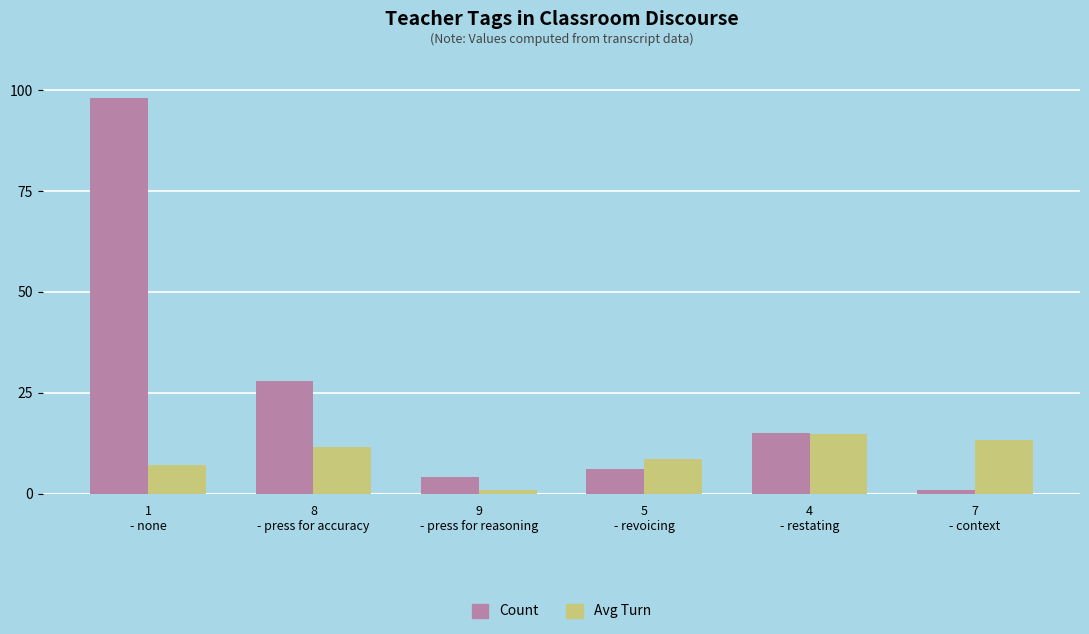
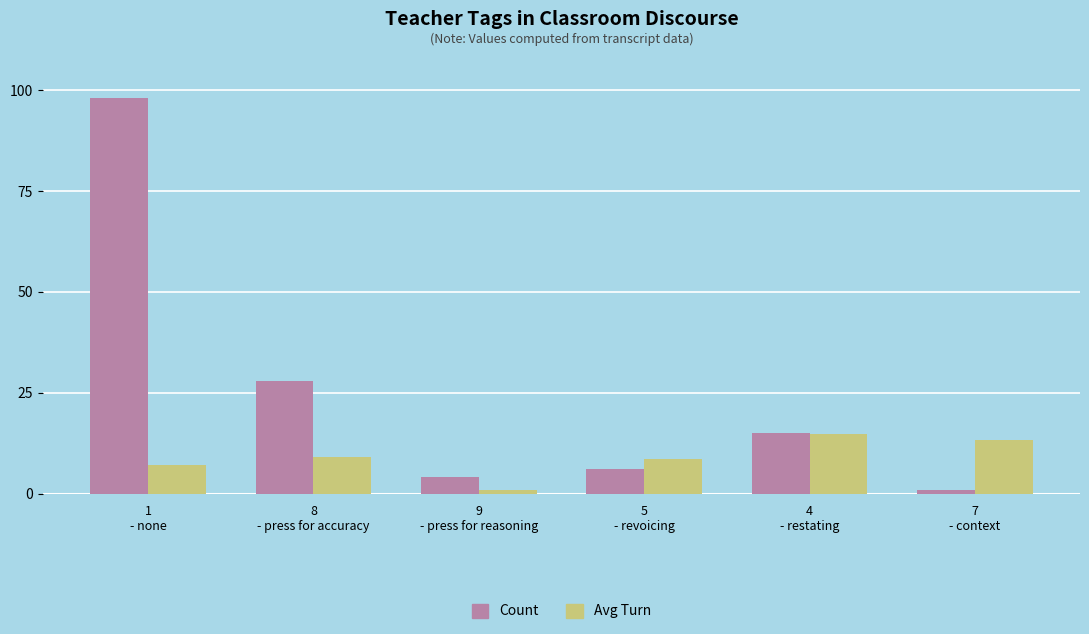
Avg Turn, 8 - press for accuracy: 12 -> 9
